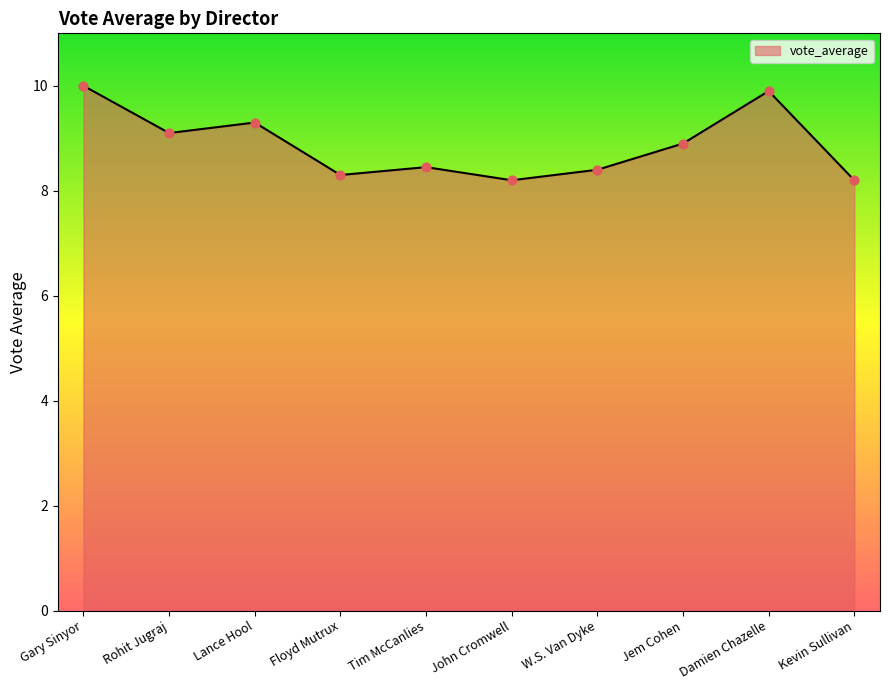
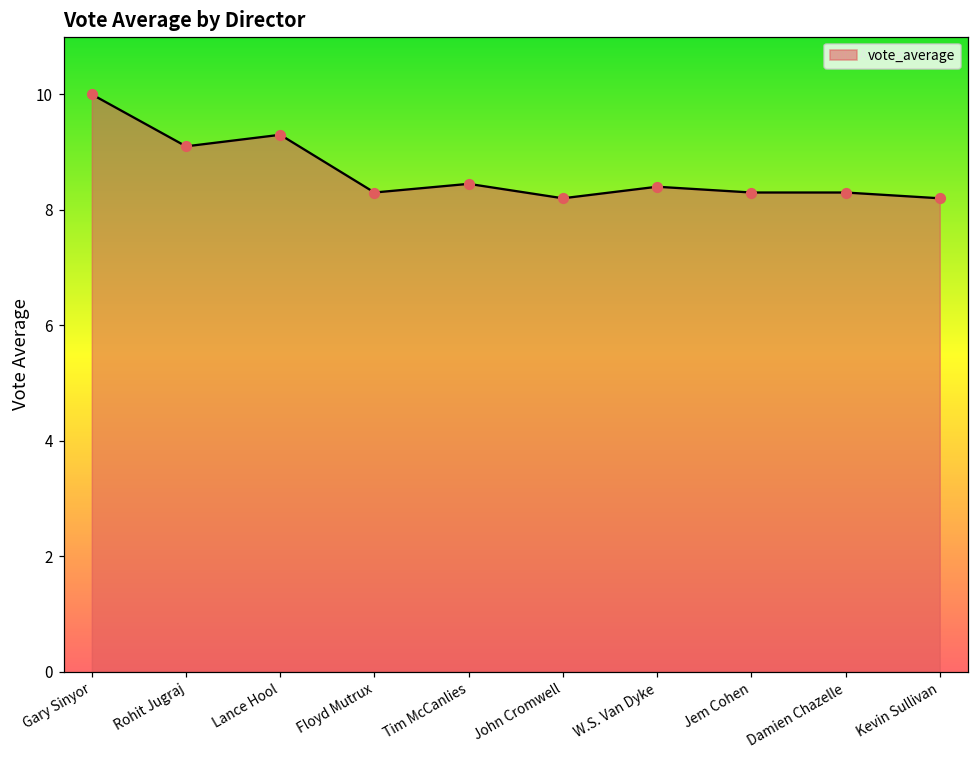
Jem Cohen: 8.9 -> 8.3
Damien Chazelle: 9.9 -> 8.3
